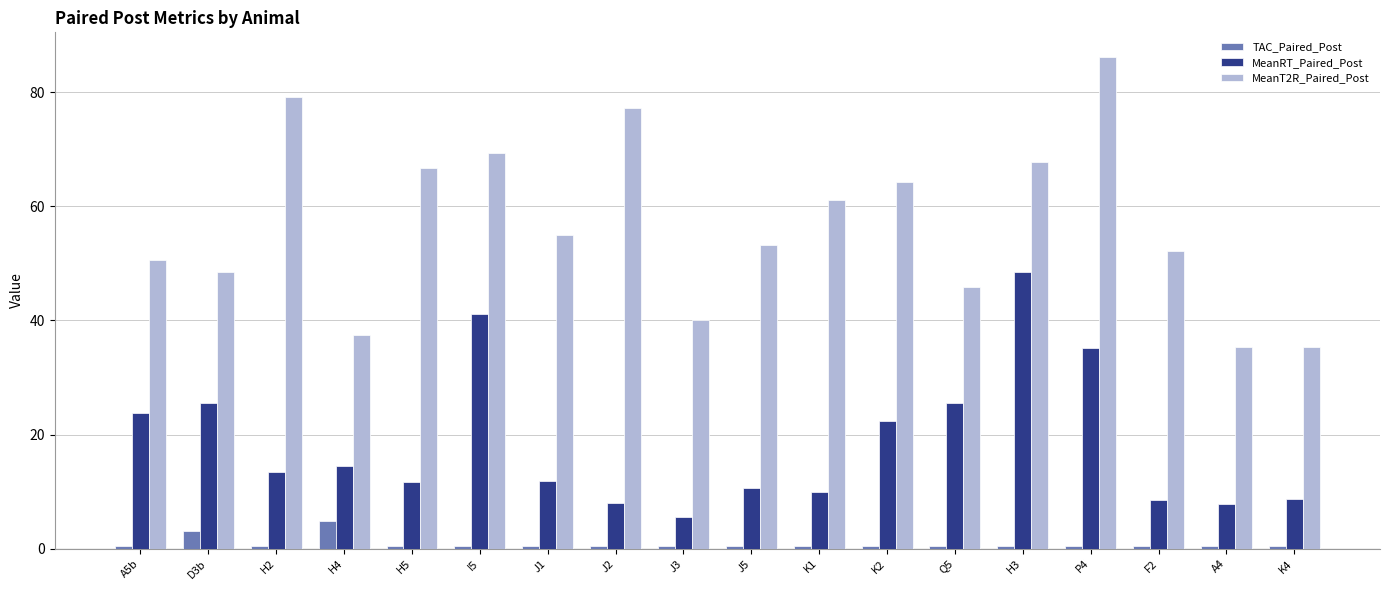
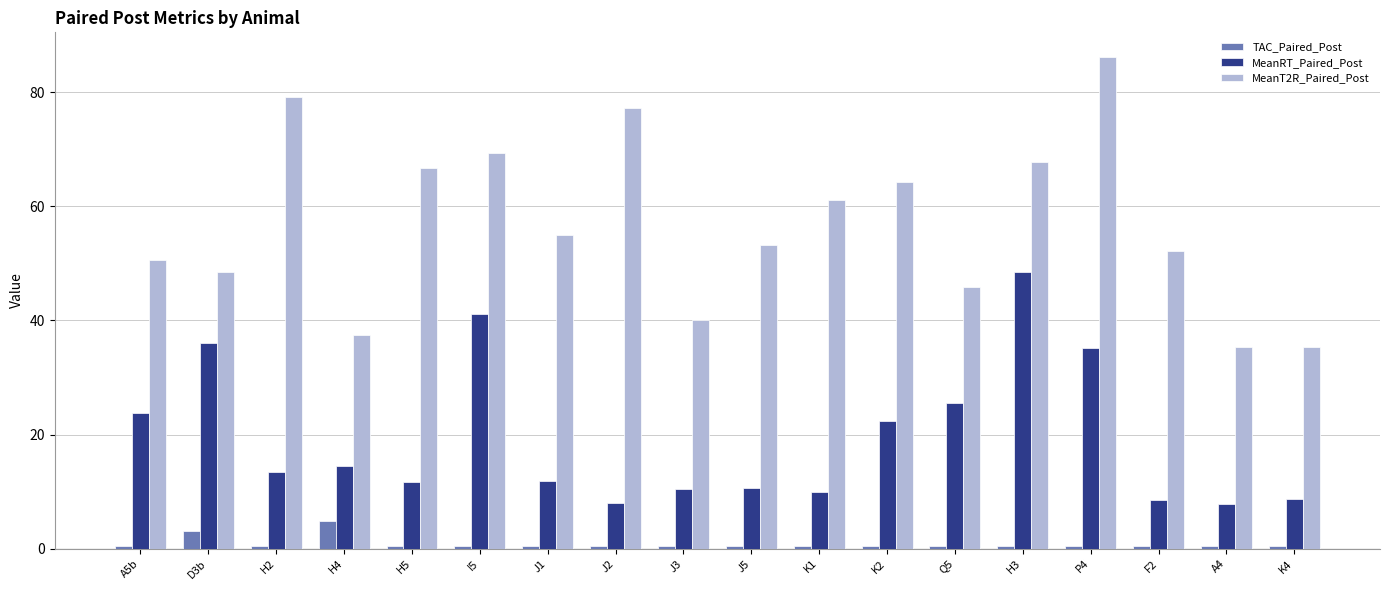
MeanRT_Paired_Post, D3b: 26 -> 36
MeanRT_Paired_Post, J3: 5 -> 10
